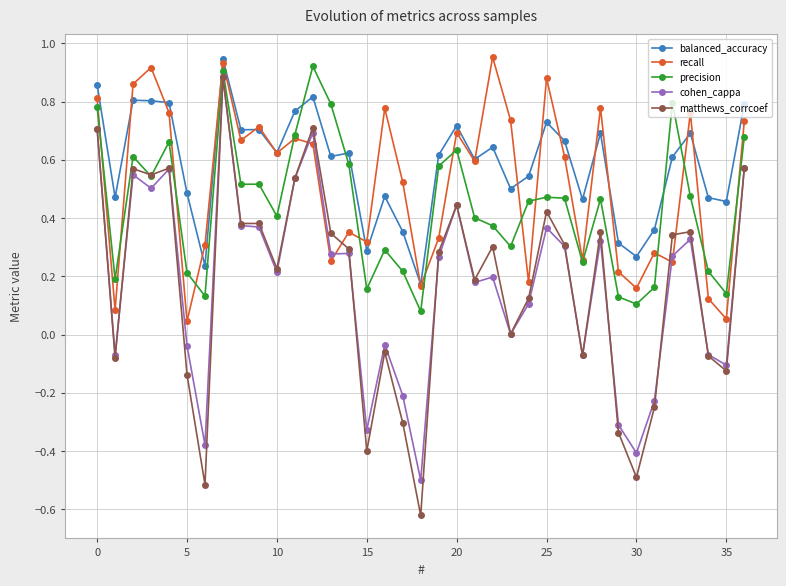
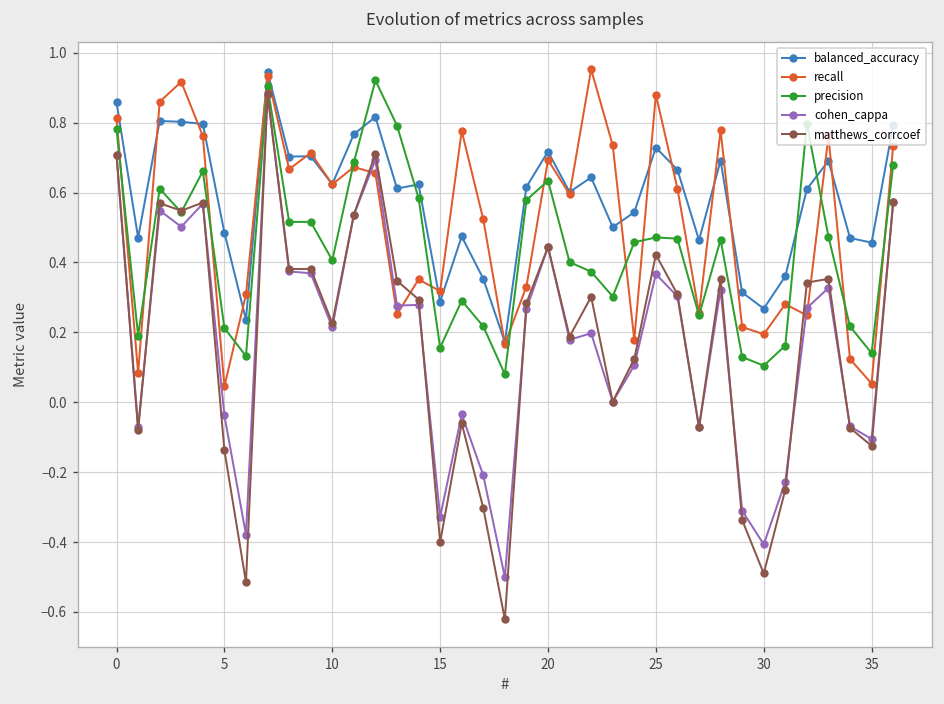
recall, 30: 0.16 -> 0.19
